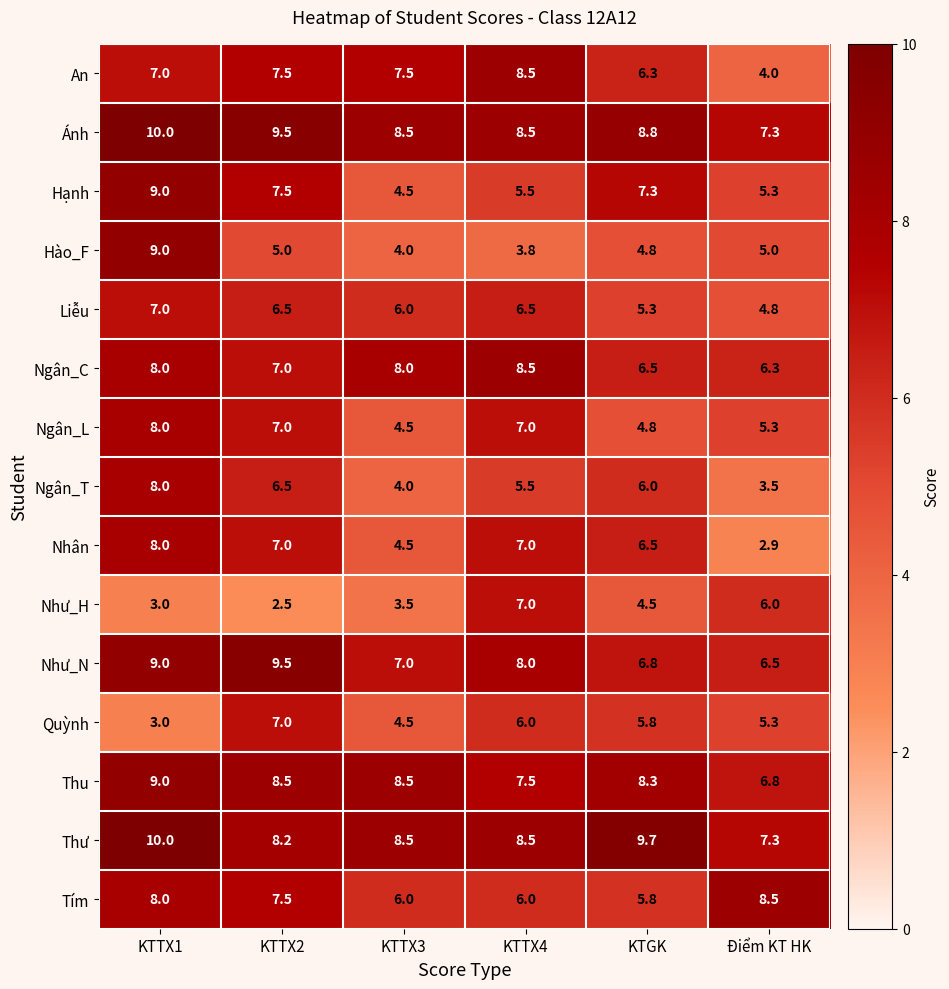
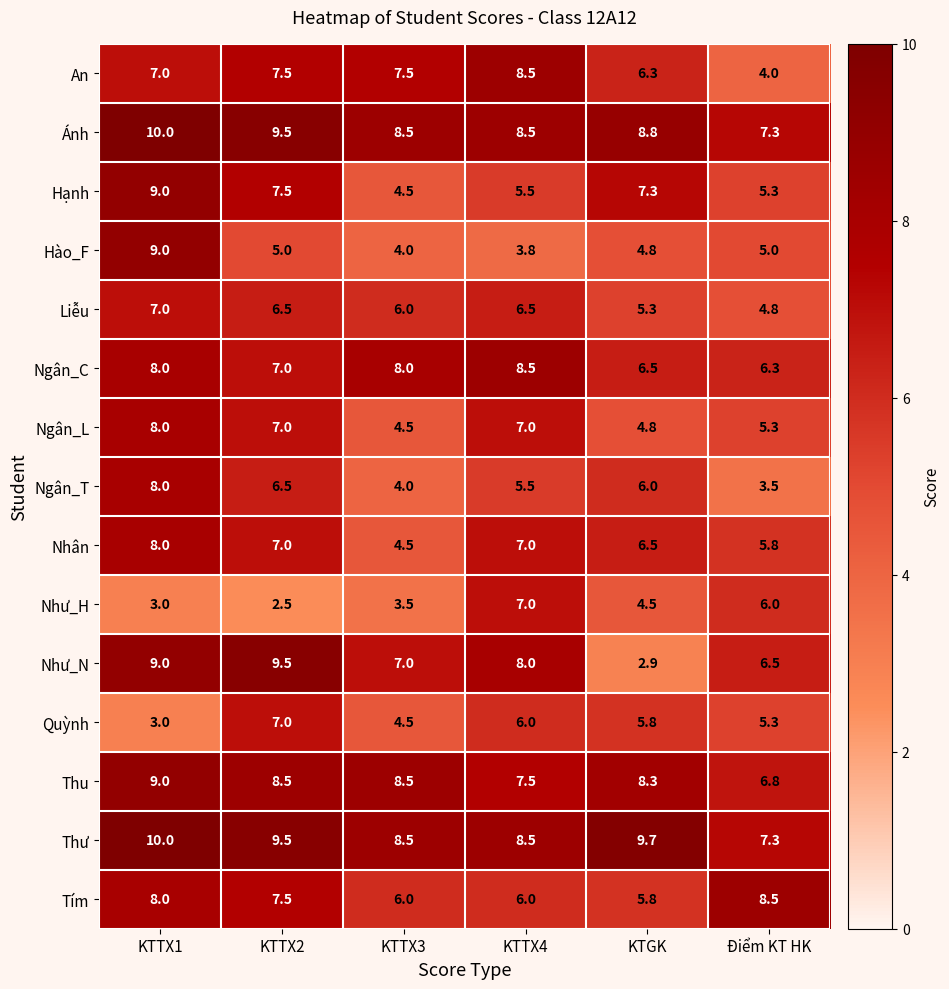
Nhân, Điểm KT HK: 2.9 -> 5.8
Như_N, KTGK: 6.8 -> 2.9
Thư, KTTX2: 8.2 -> 9.5
